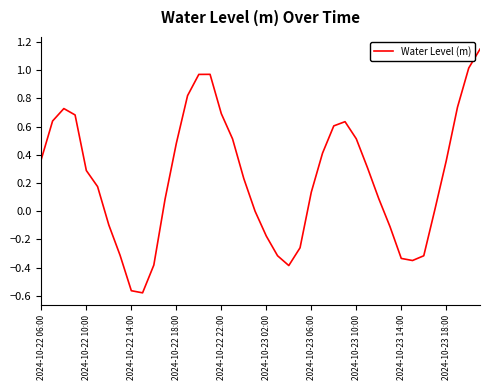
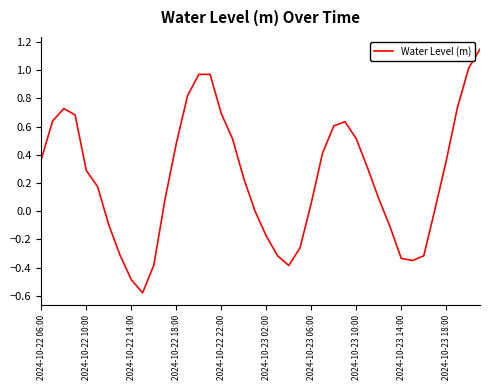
2024-10-22 14:00: -0.56 -> -0.49
2024-10-23 06:00: 0.14 -> 0.06
